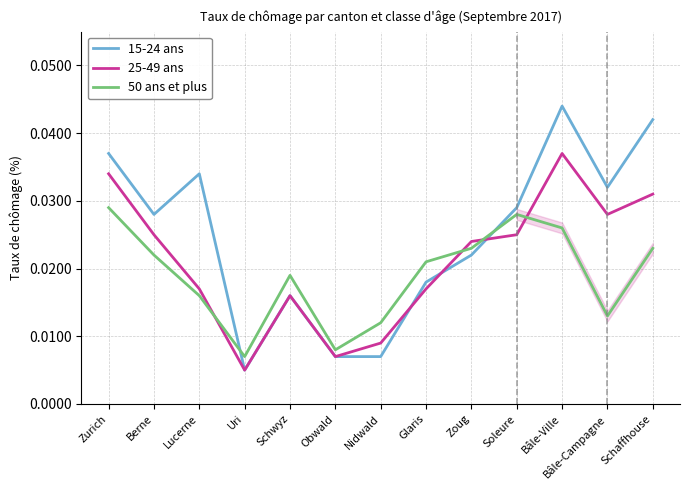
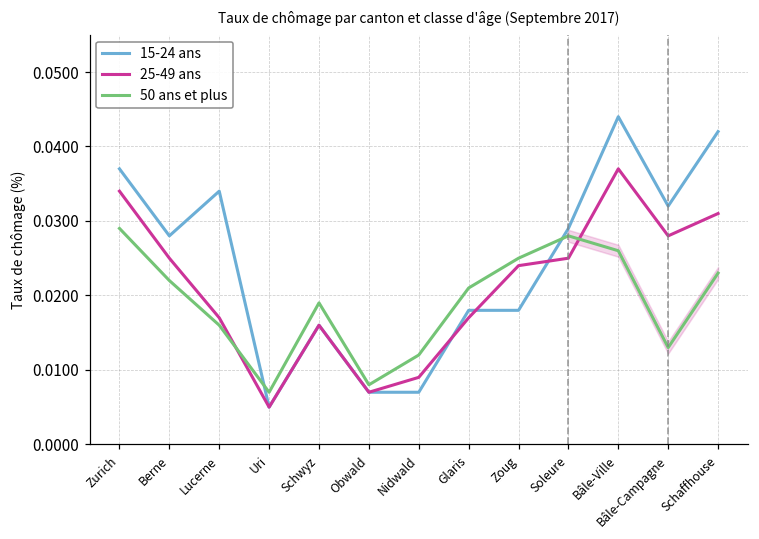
15-24 ans, Zoug: 0.022 -> 0.018
50 ans et plus, Zoug: 0.023 -> 0.025
